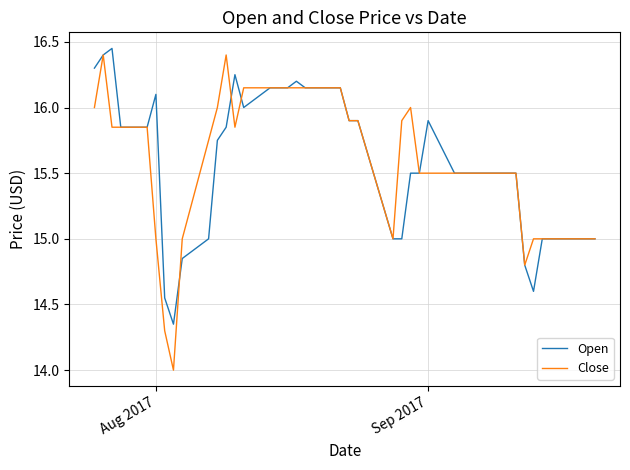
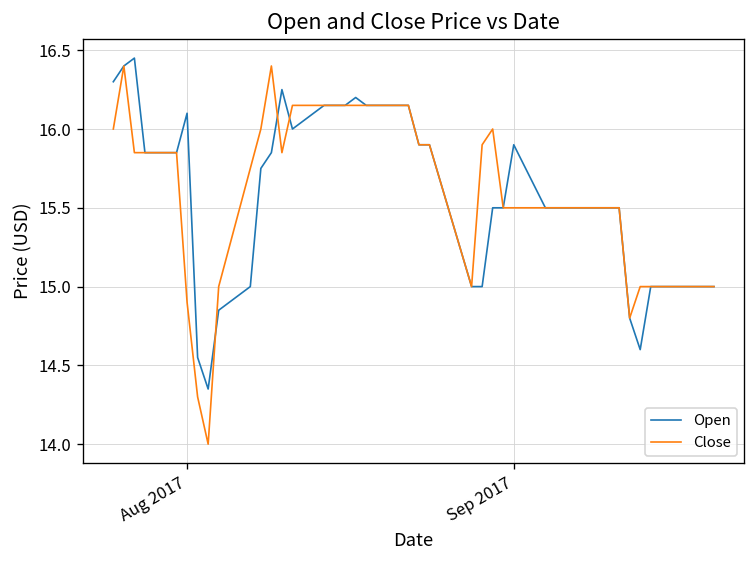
Close, Aug 2017: 15.0 -> 14.9
